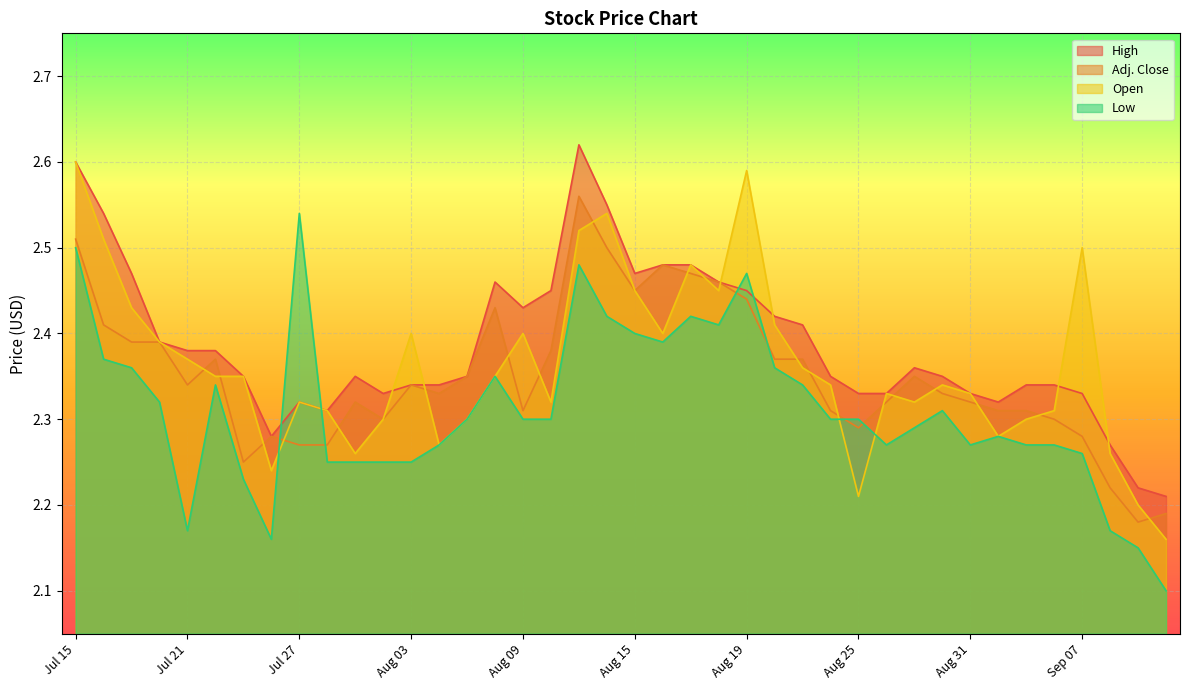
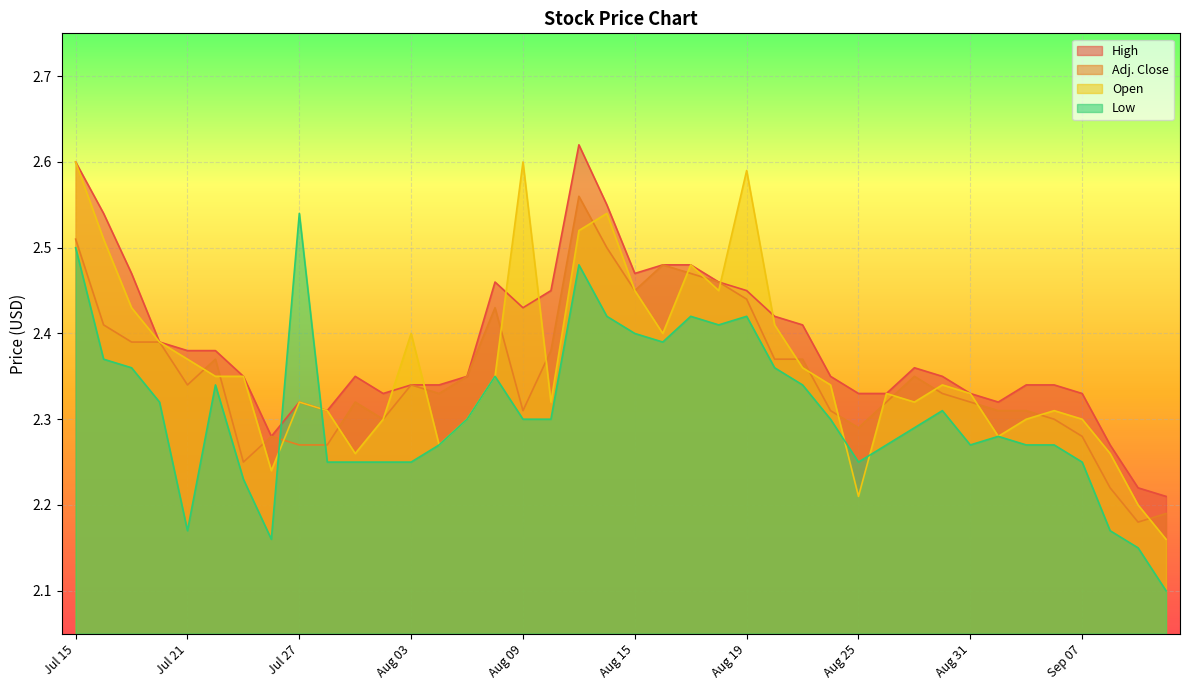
Open, Aug 09: 2.4 -> 2.6
Low, Aug 19: 2.47 -> 2.42
Low, Aug 25: 2.30 -> 2.25
Open, Sep 07: 2.5 -> 2.3
Low, Sep 07: 2.26 -> 2.25
